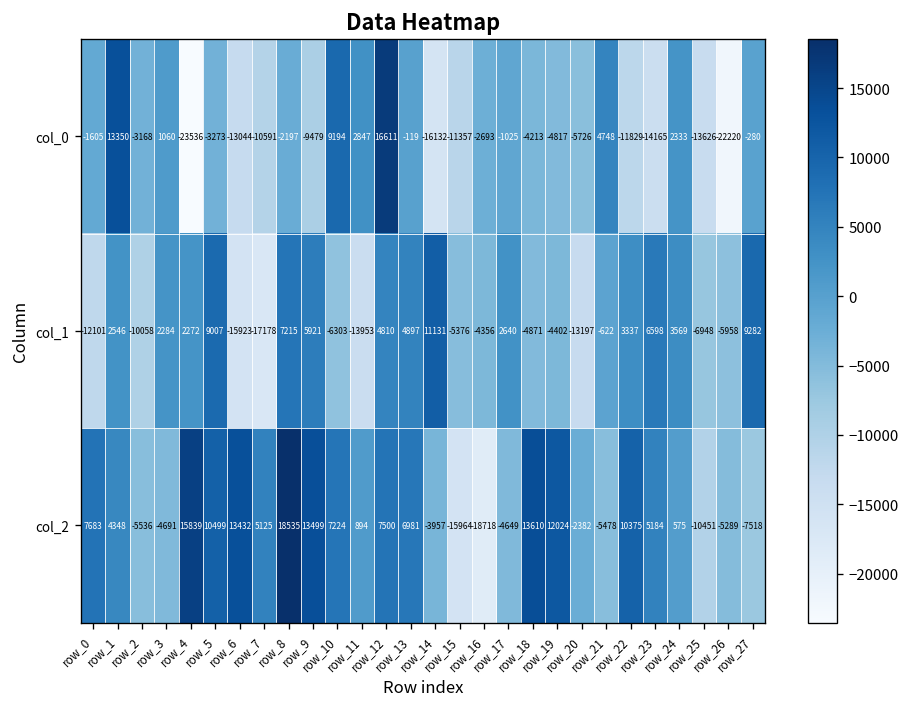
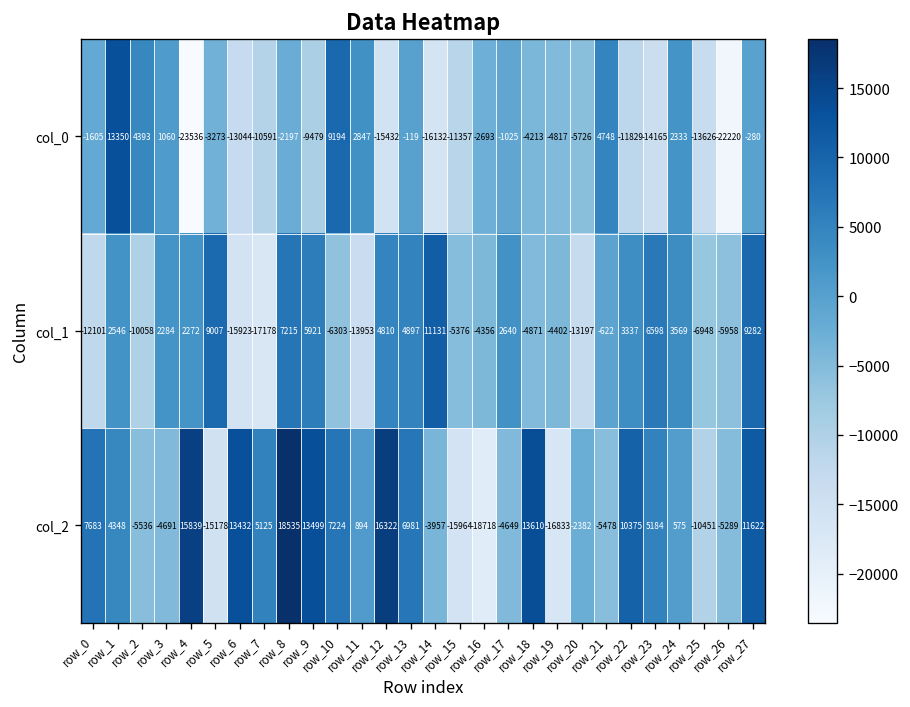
col_0, row_2: -3168 -> 4393
col_0, row_12: 16611 -> -15432
col_2, row_5: 10499 -> -15178
col_2, row_12: 7500 -> 16322
col_2, row_19: 12024 -> -16833
col_2, row_27: -7518 -> 11622
